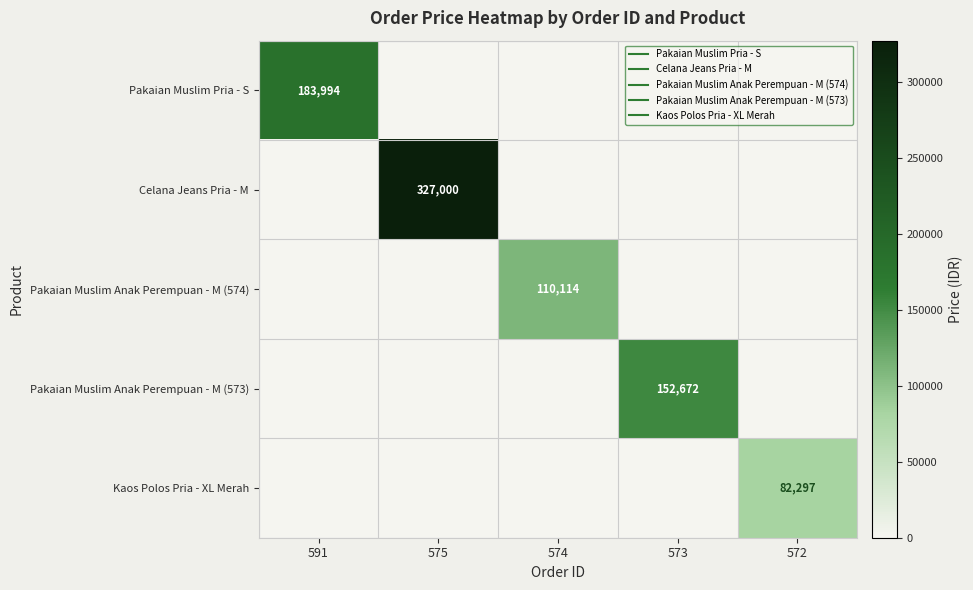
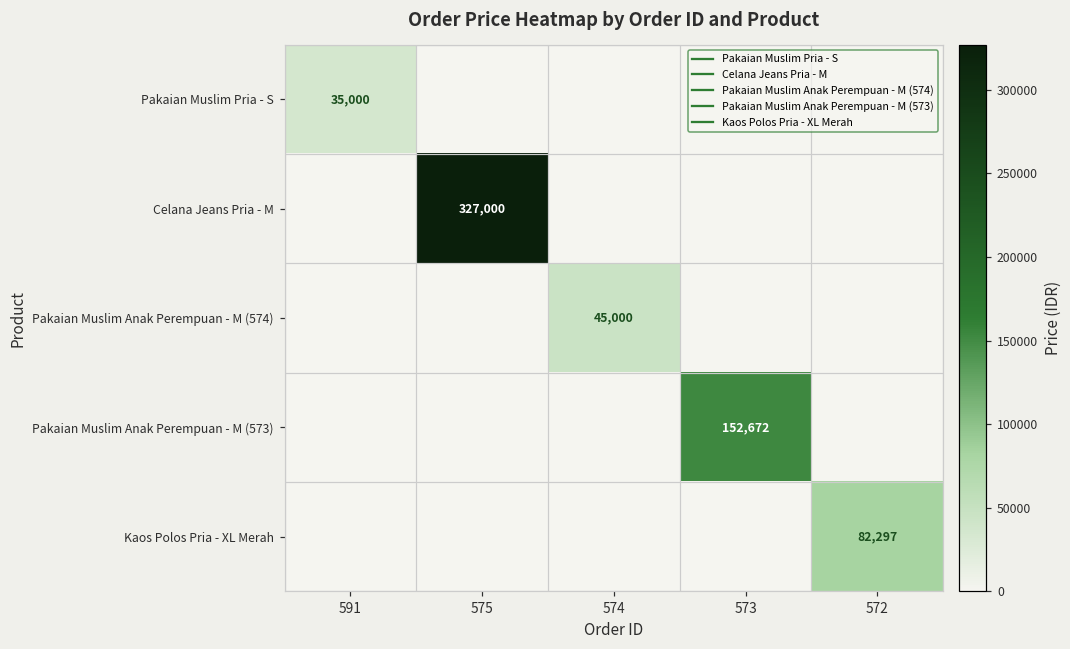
Pakaian Muslim Pria - S, 591: 183,994 -> 35,000
Pakaian Muslim Anak Perempuan - M (574), 574: 110,114 -> 45,000
